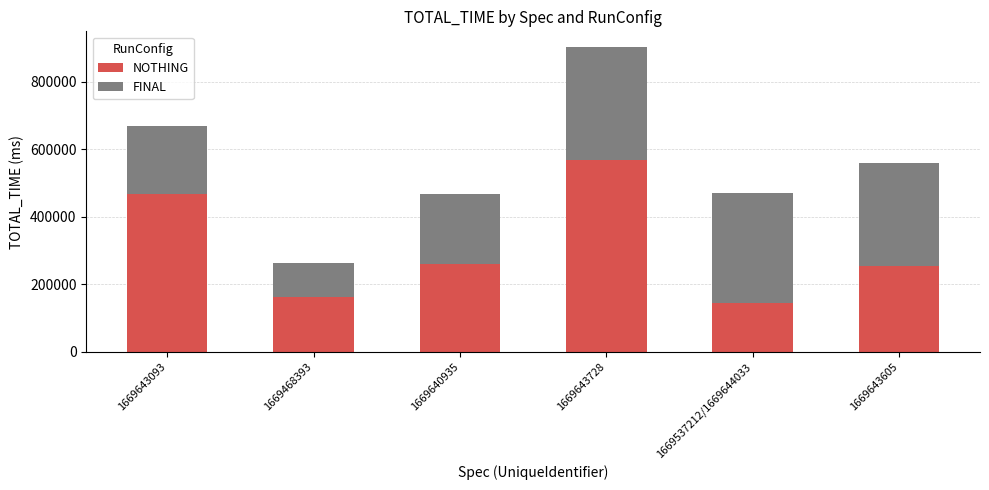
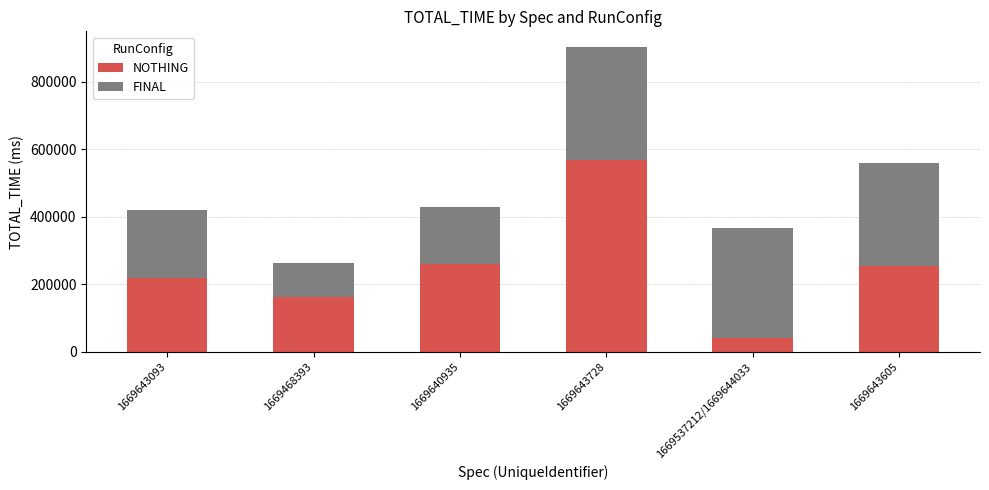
NOTHING, 1669643093: 470000 -> 220000
FINAL, 1669640935: 210000 -> 170000
NOTHING, 1669537212/1669644033: 140000 -> 40000
